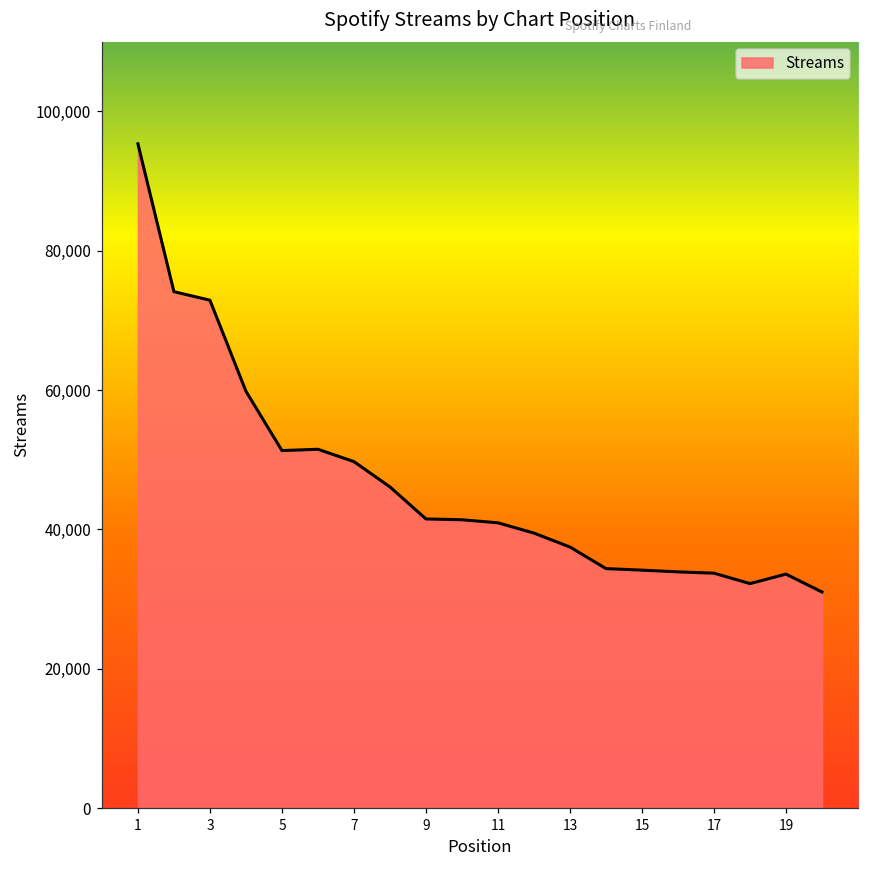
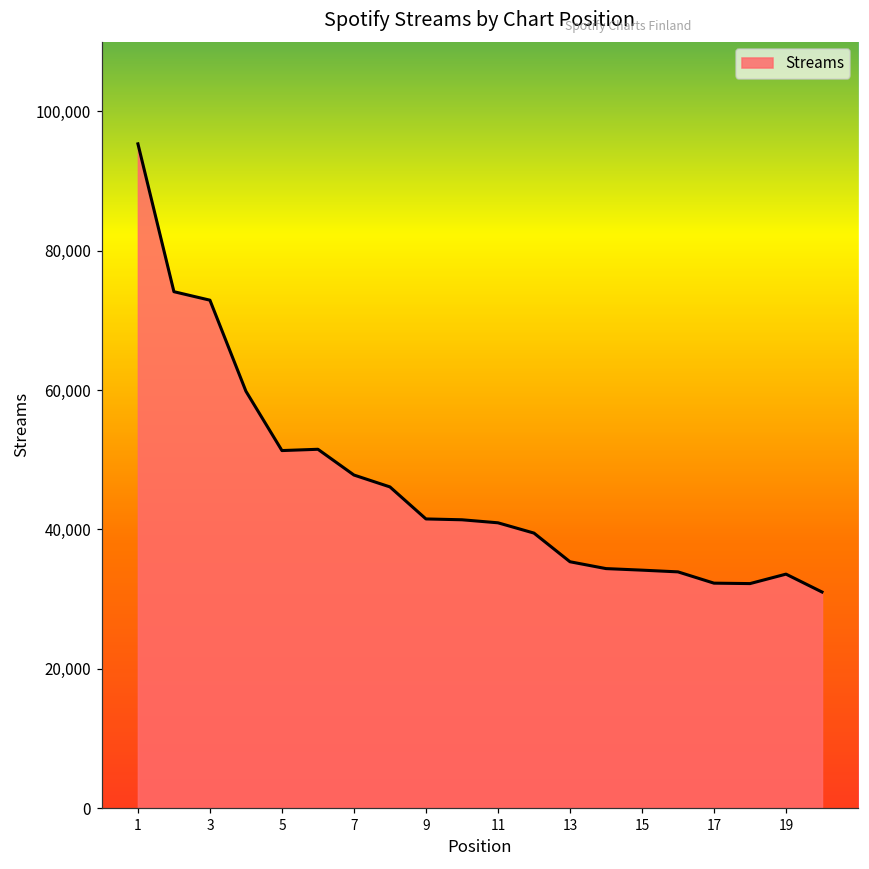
7: 50,000 -> 48,000
13: 37,000 -> 35,000
17: 34,000 -> 32,000
